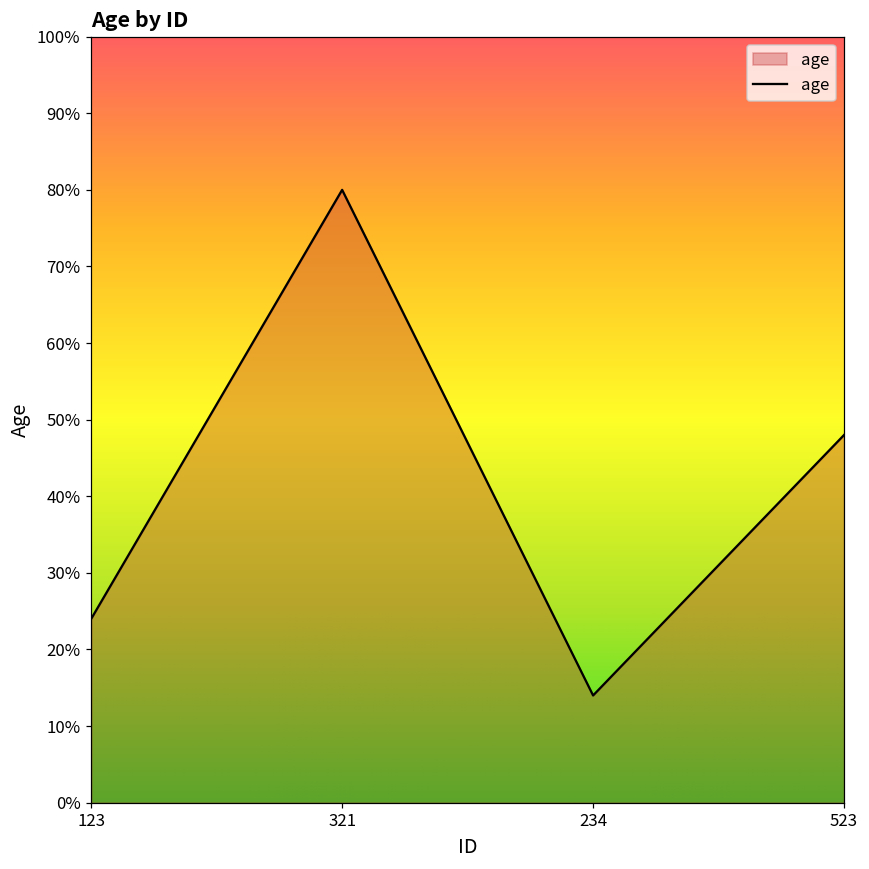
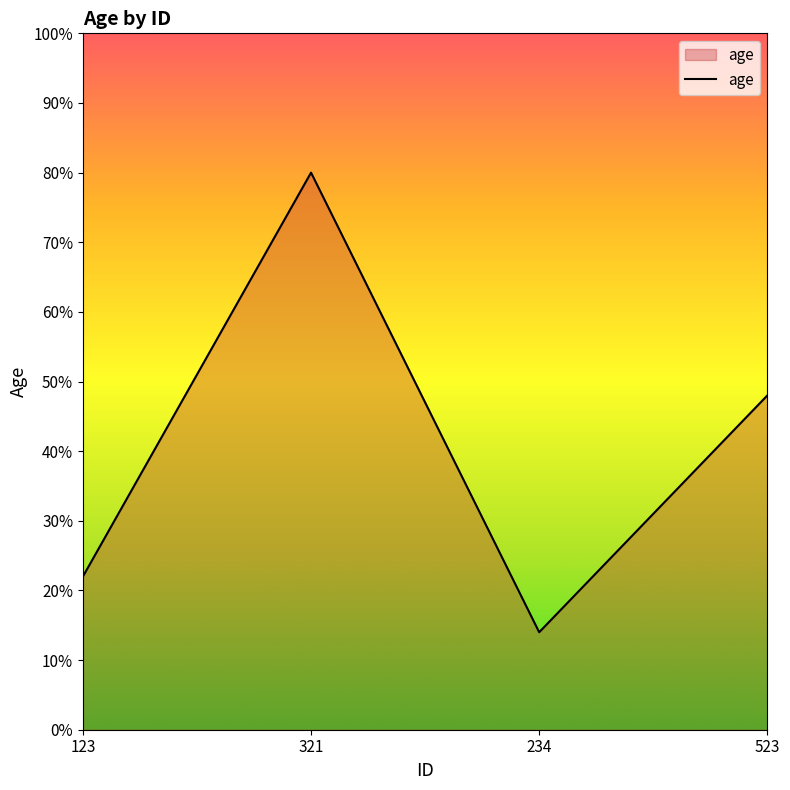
123: 24% -> 22%
